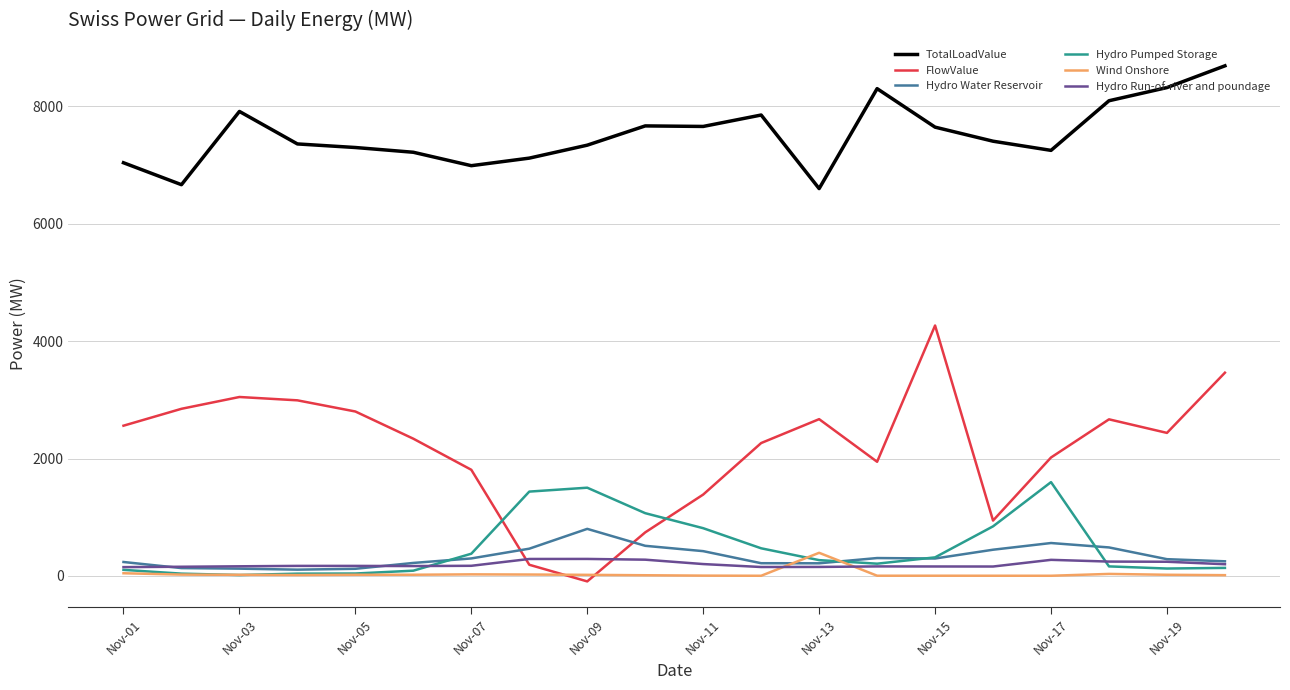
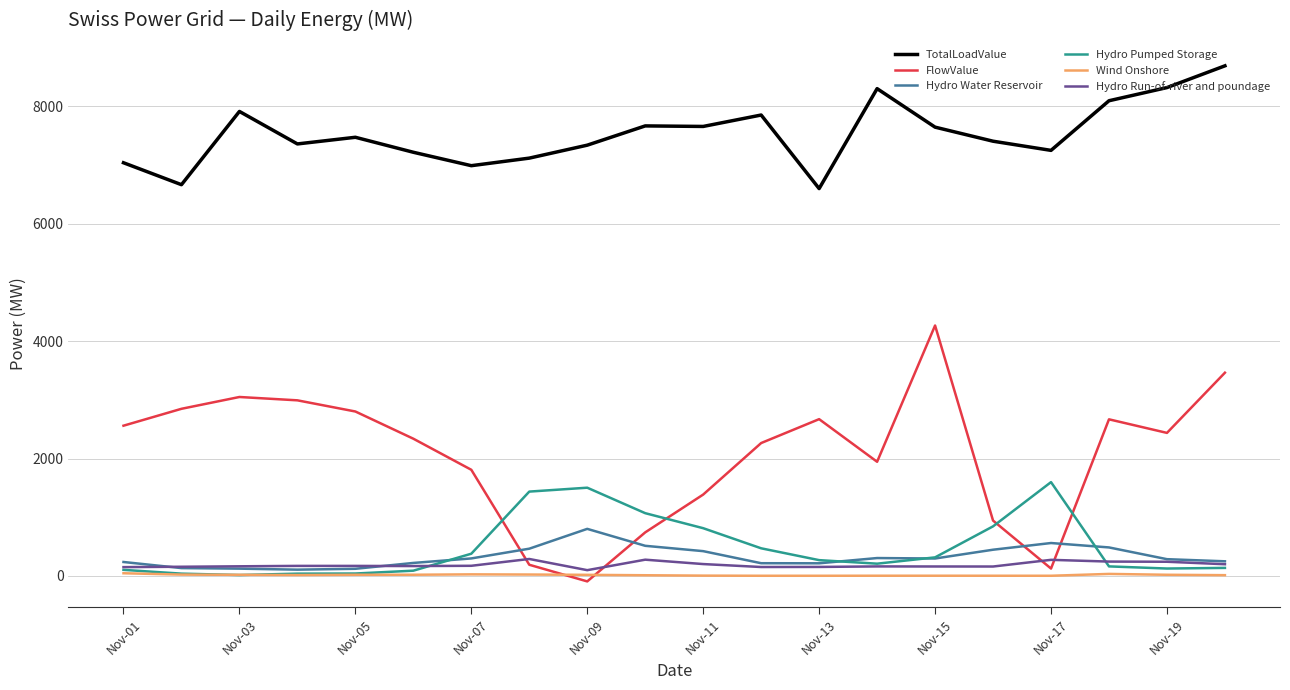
TotalLoadValue, Nov-05: 7300 -> 7500
Hydro Run-of-river and poundage, Nov-09: 300 -> 100
Wind Onshore, Nov-13: 400 -> 0
FlowValue, Nov-17: 2000 -> 100
